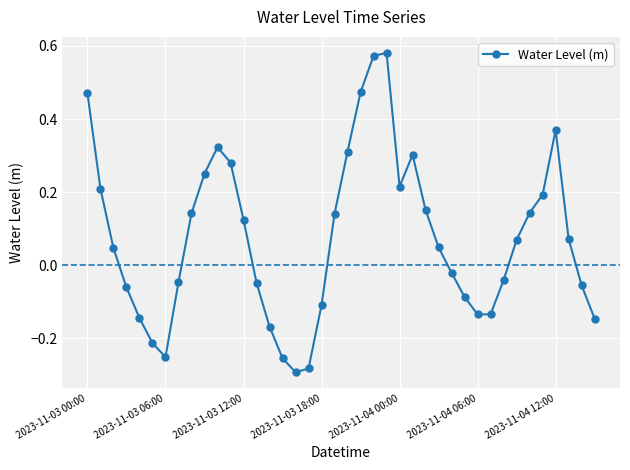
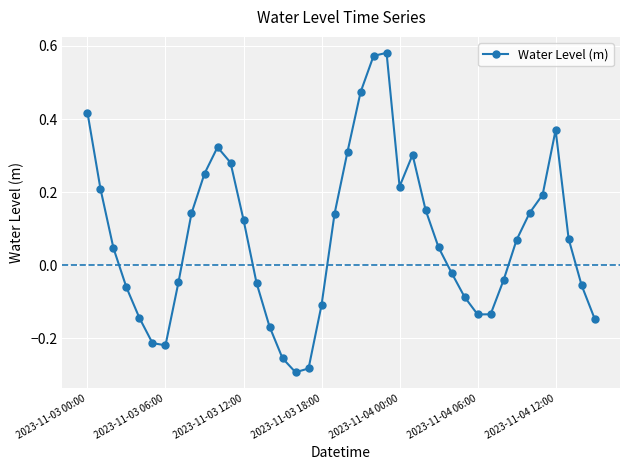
2023-11-03 00:00: 0.47 -> 0.42
2023-11-03 06:00: -0.25 -> -0.22
